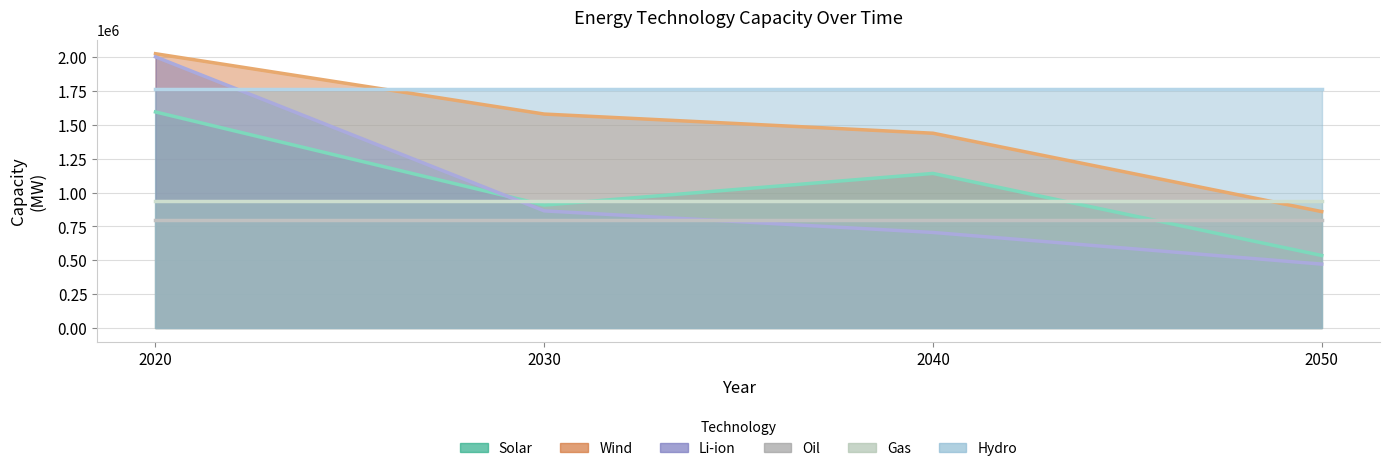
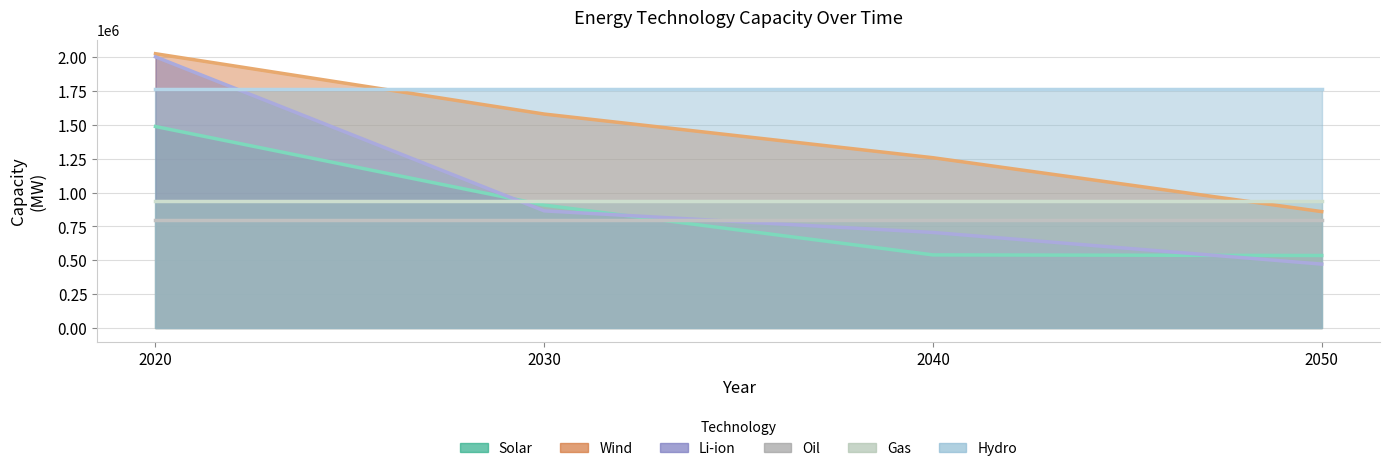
Solar, 2020: 1600000 -> 1490000
Solar, 2040: 1140000 -> 540000
Wind, 2040: 1440000 -> 1260000
